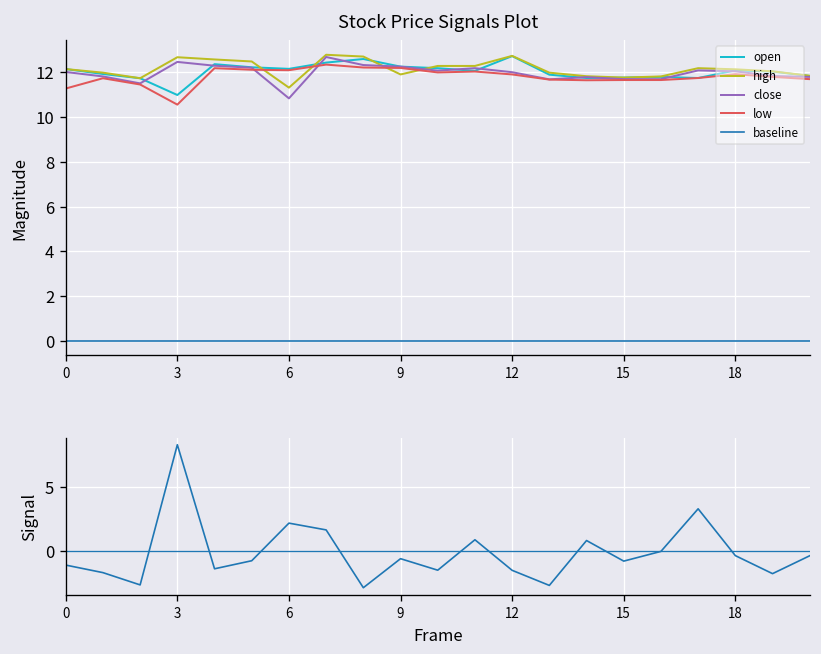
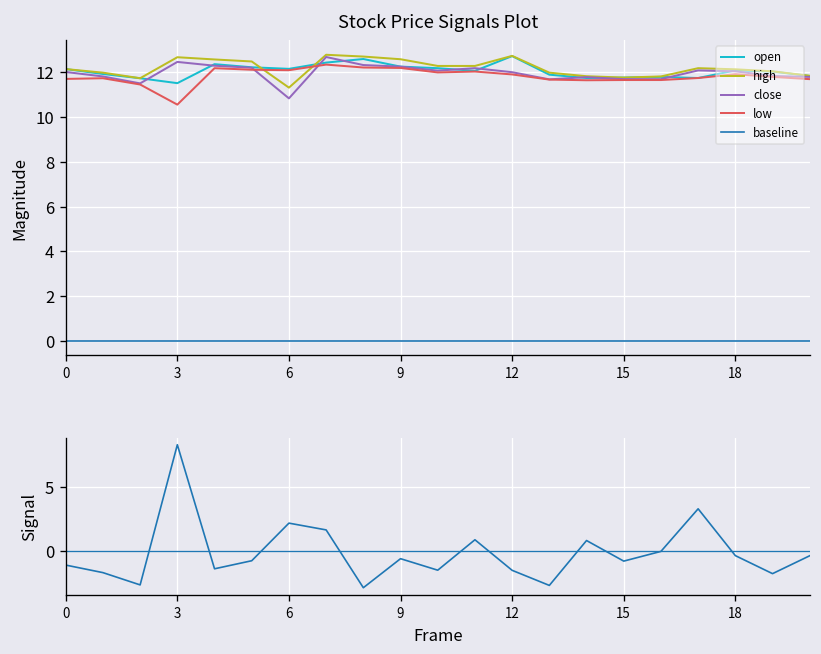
Stock Price Signals Plot, low, 0: 11.3 -> 11.7
Stock Price Signals Plot, open, 3: 11.0 -> 11.5
Stock Price Signals Plot, high, 9: 11.9 -> 12.6
